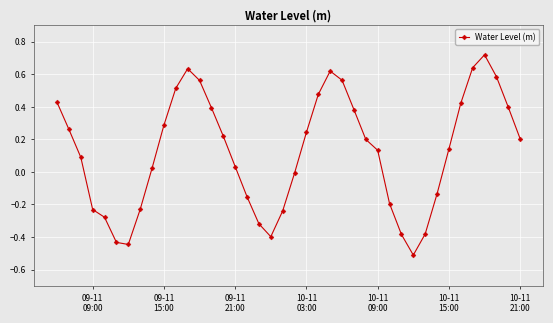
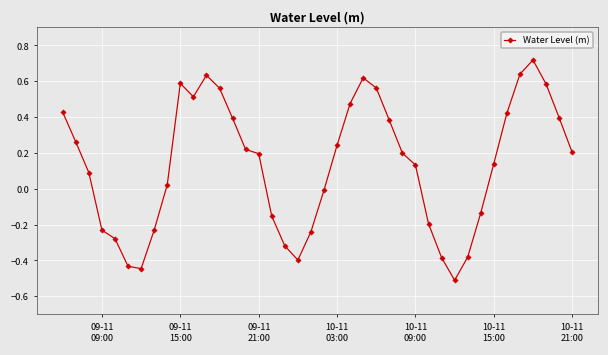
09-11 15:00: 0.29 -> 0.59
09-11 21:00: 0.03 -> 0.20
